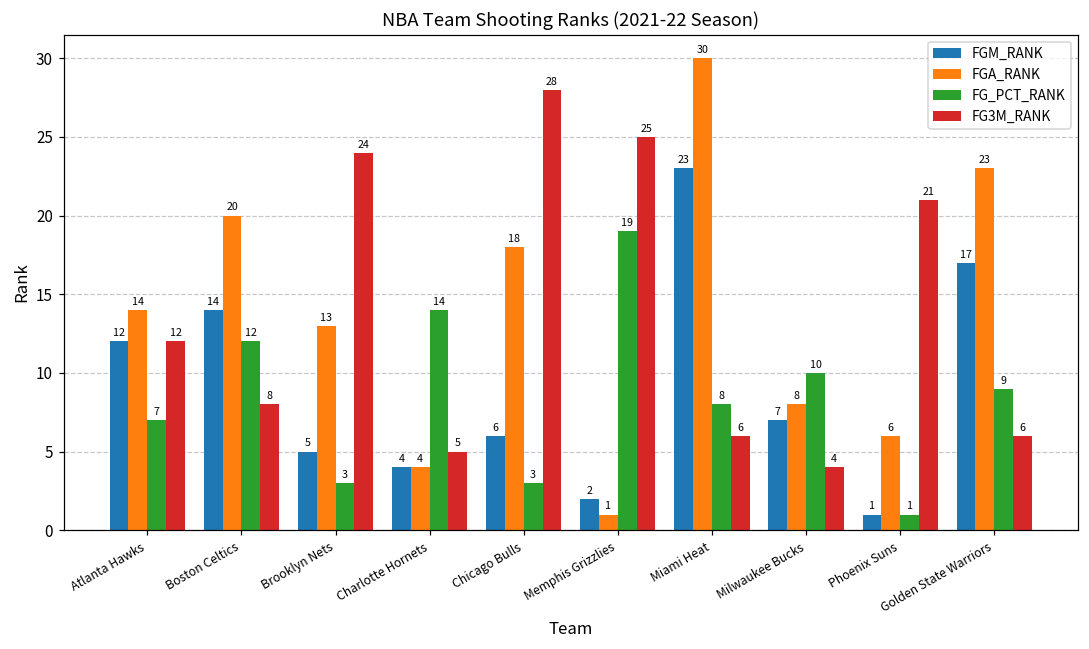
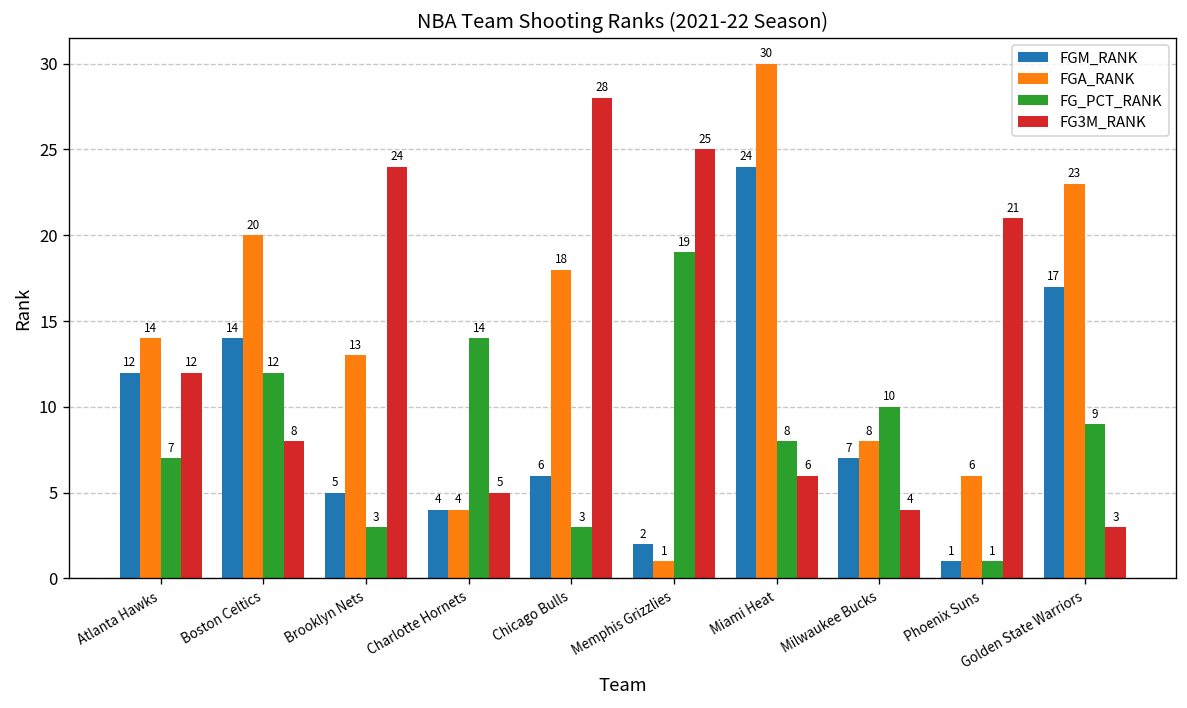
FGM_RANK, Miami Heat: 23 -> 24
FG3M_RANK, Golden State Warriors: 6 -> 3
